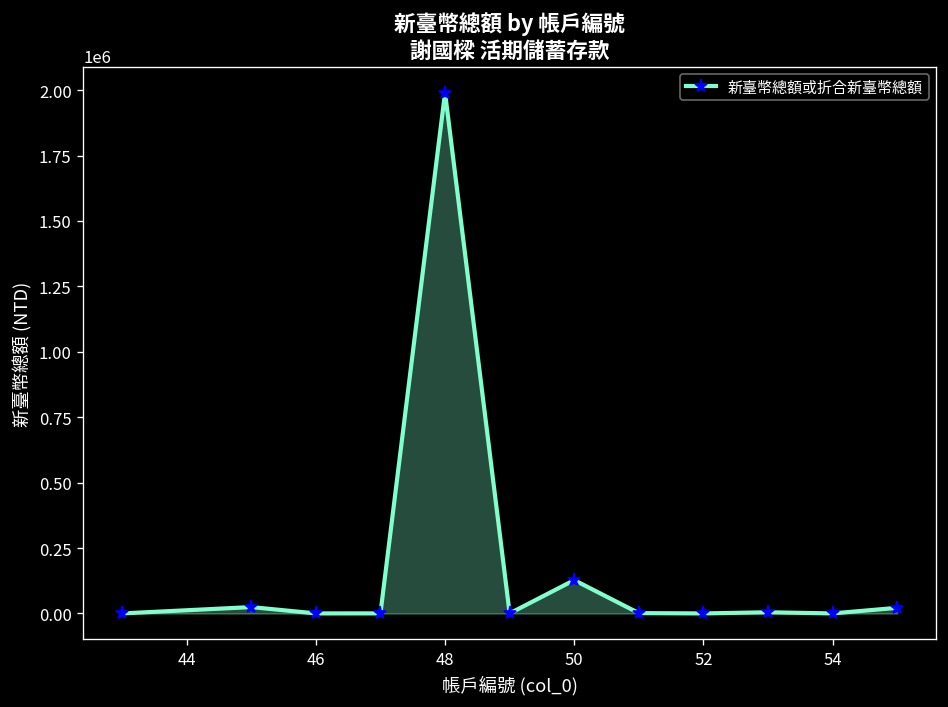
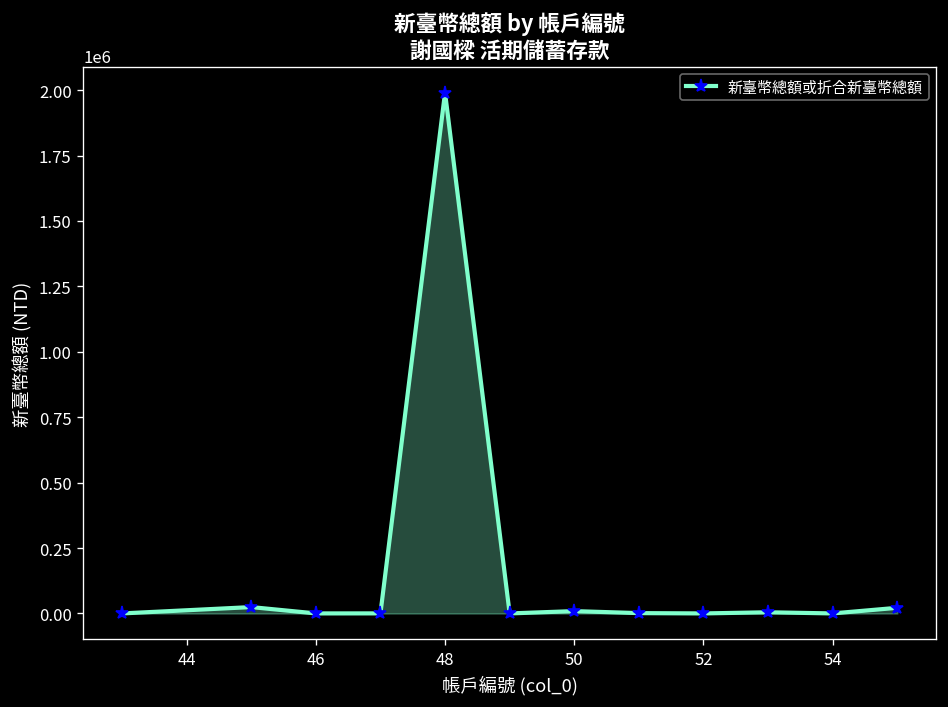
50: 130000 -> 10000
